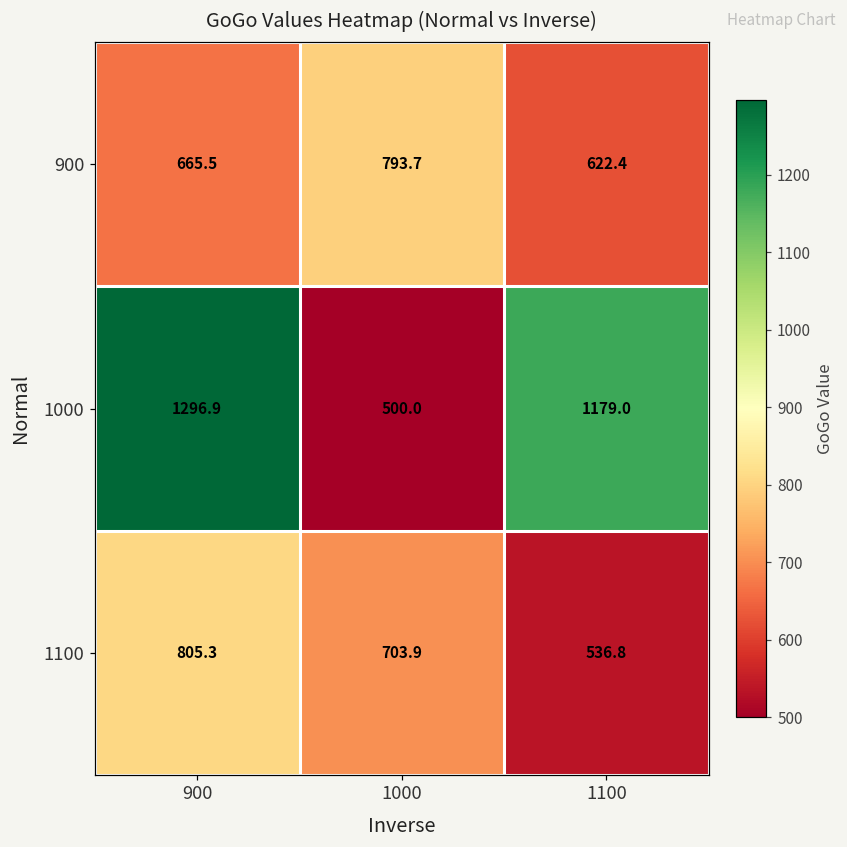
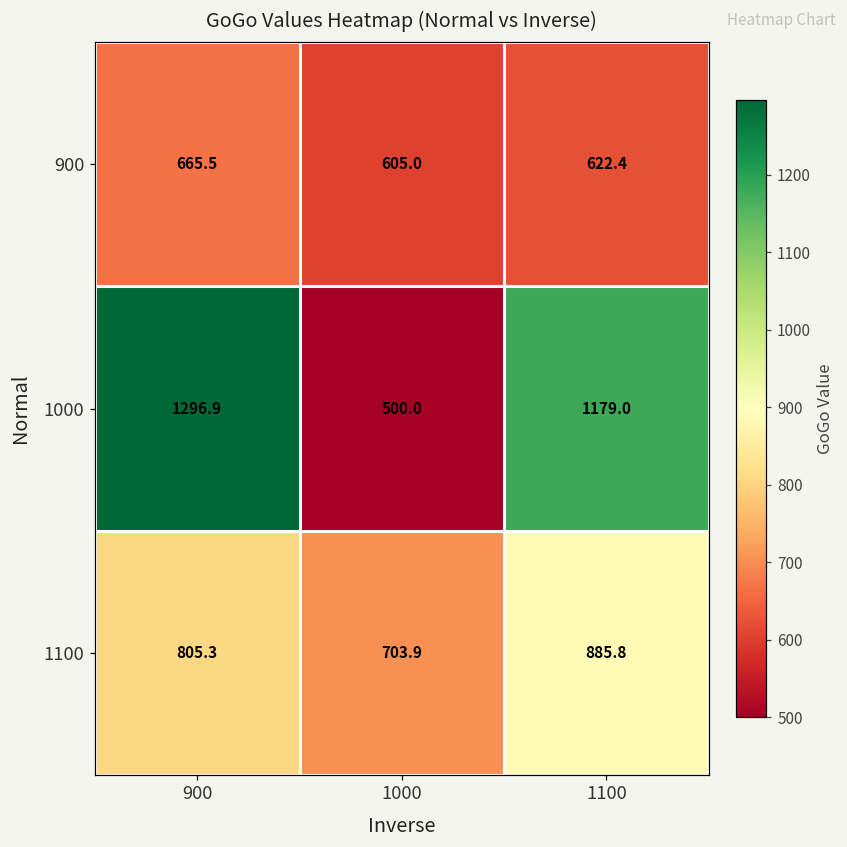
900, 1000: 793.7 -> 605.0
1100, 1100: 536.8 -> 885.8
